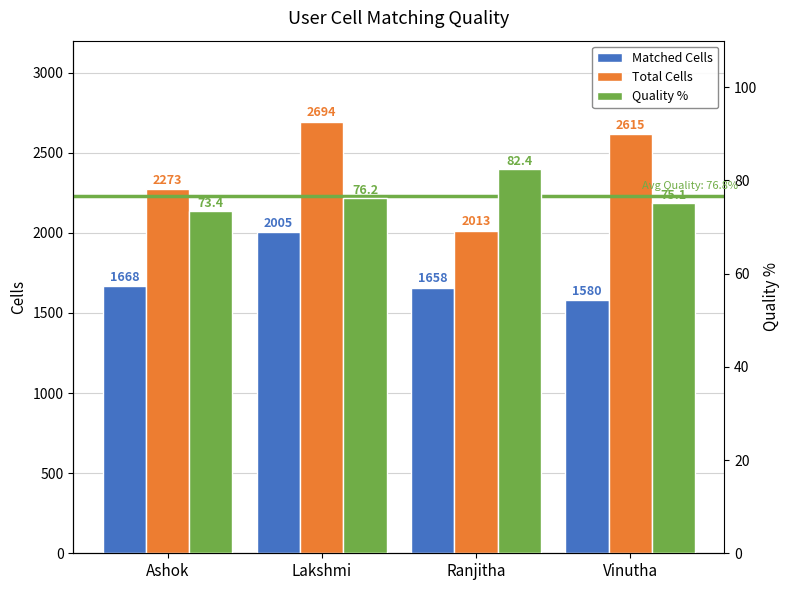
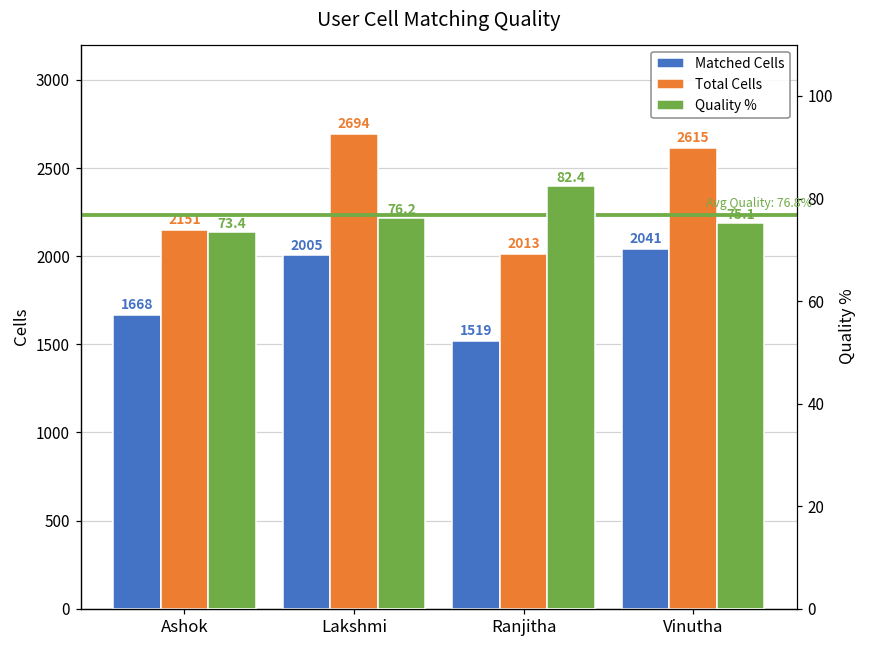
Total Cells, Ashok: 2273 -> 2151
Matched Cells, Ranjitha: 1658 -> 1519
Matched Cells, Vinutha: 1580 -> 2041
